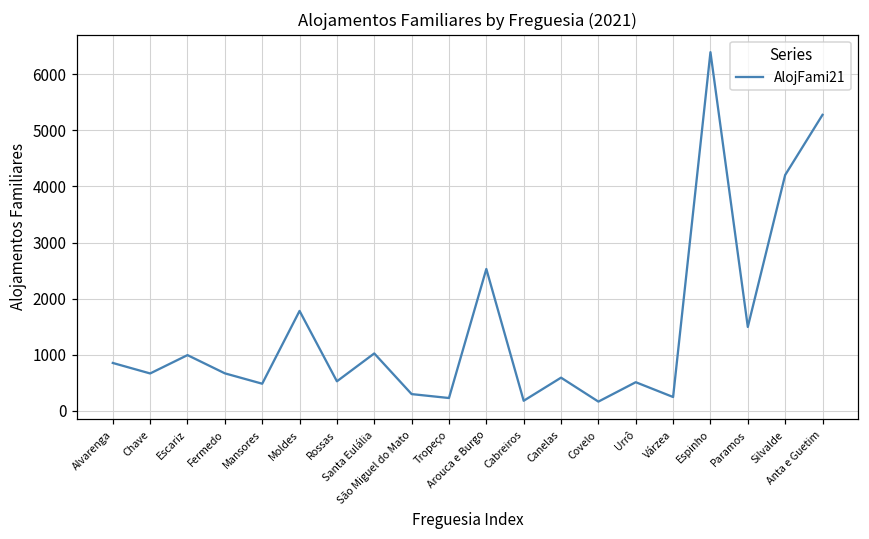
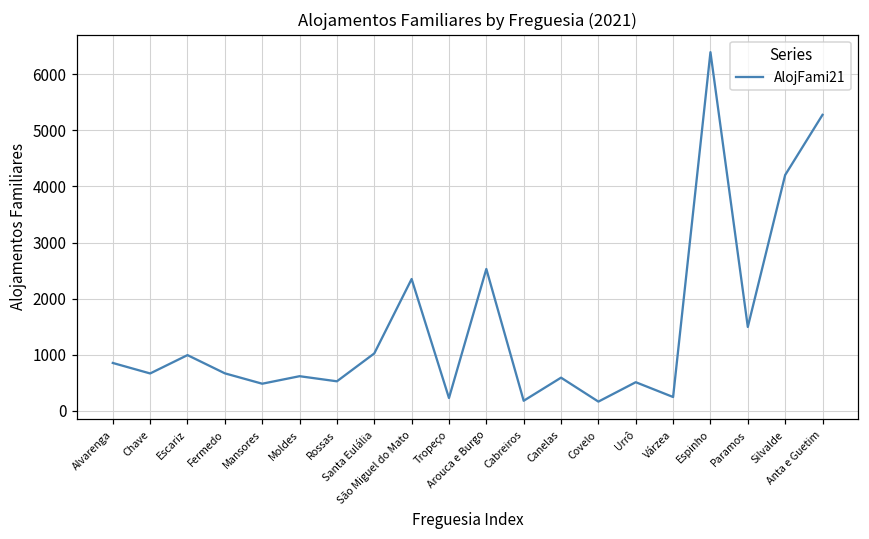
Moldes: 1800 -> 600
São Miguel do Mato: 300 -> 2400
